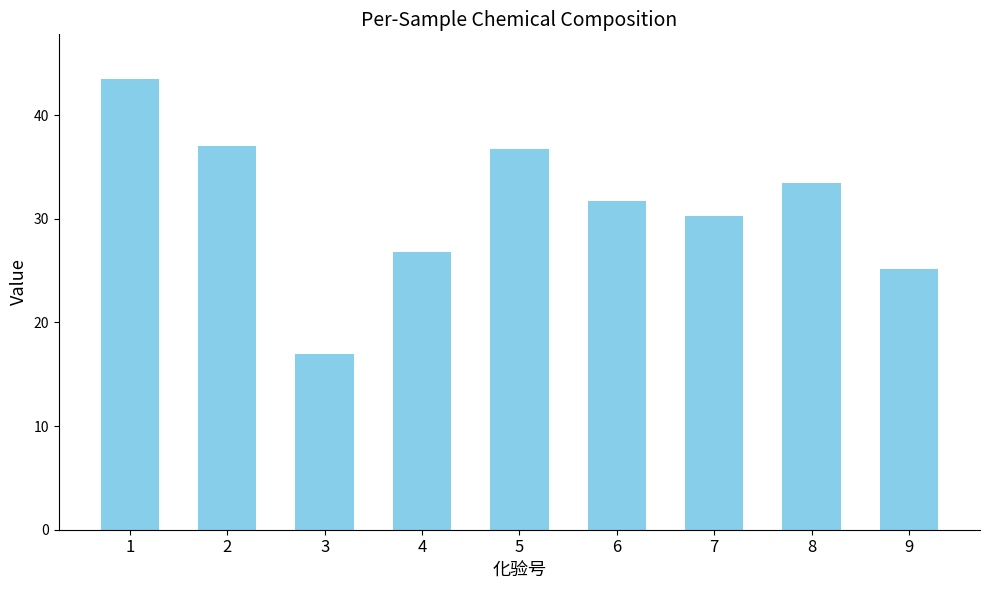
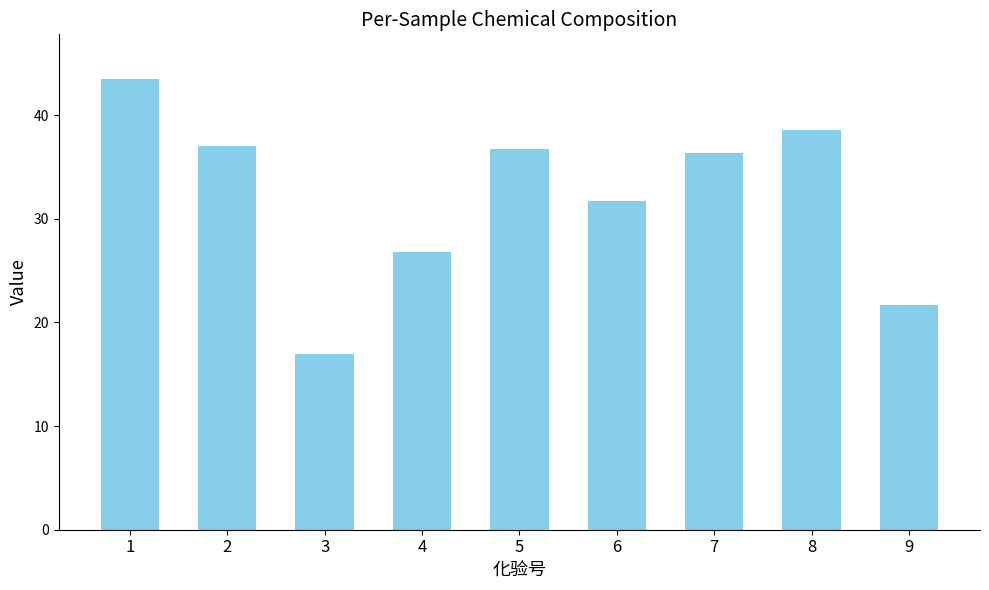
7: 30.3 -> 36.4
8: 33.5 -> 38.6
9: 25.1 -> 21.7
